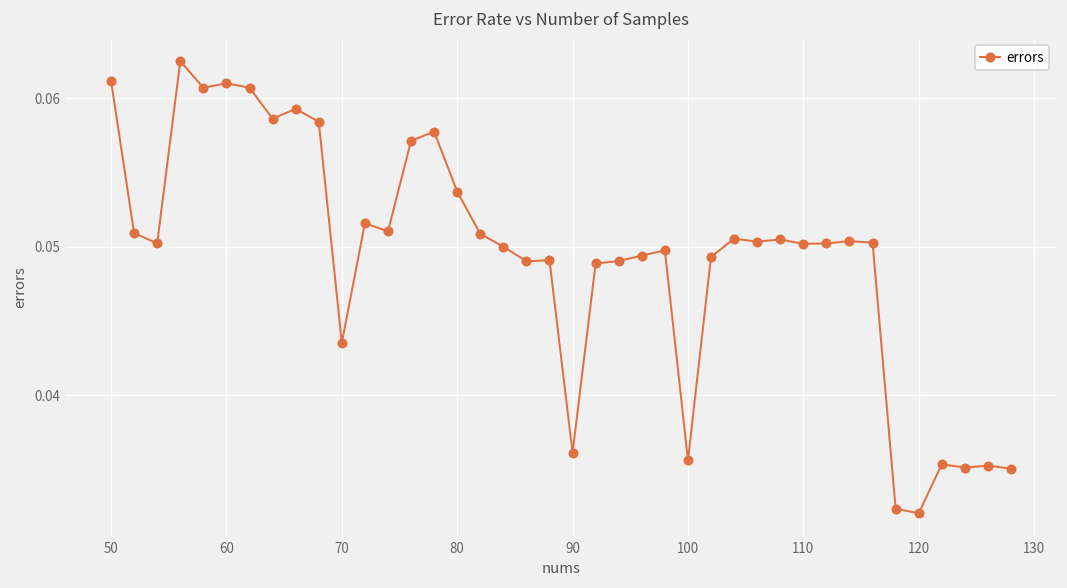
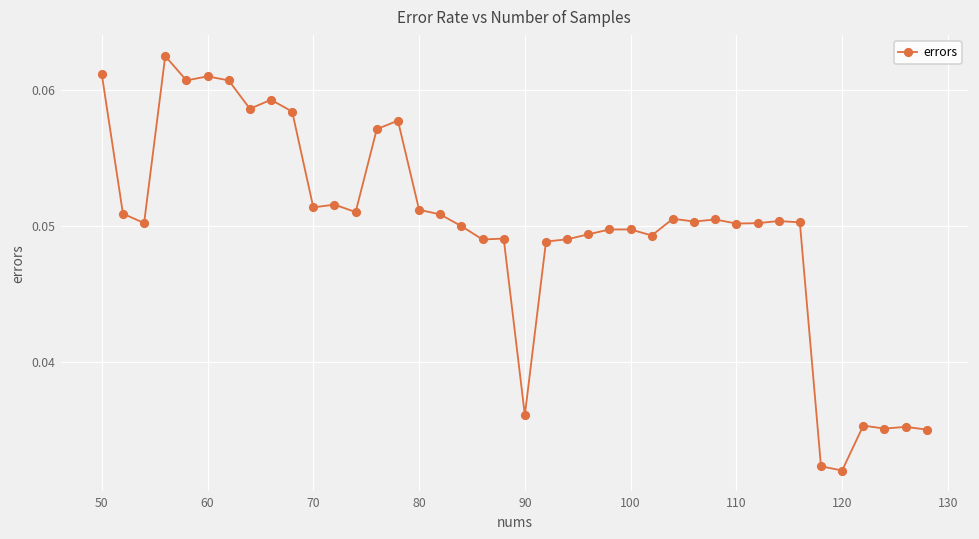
70: 0.0435 -> 0.0514
80: 0.0537 -> 0.0512
100: 0.0356 -> 0.0498
